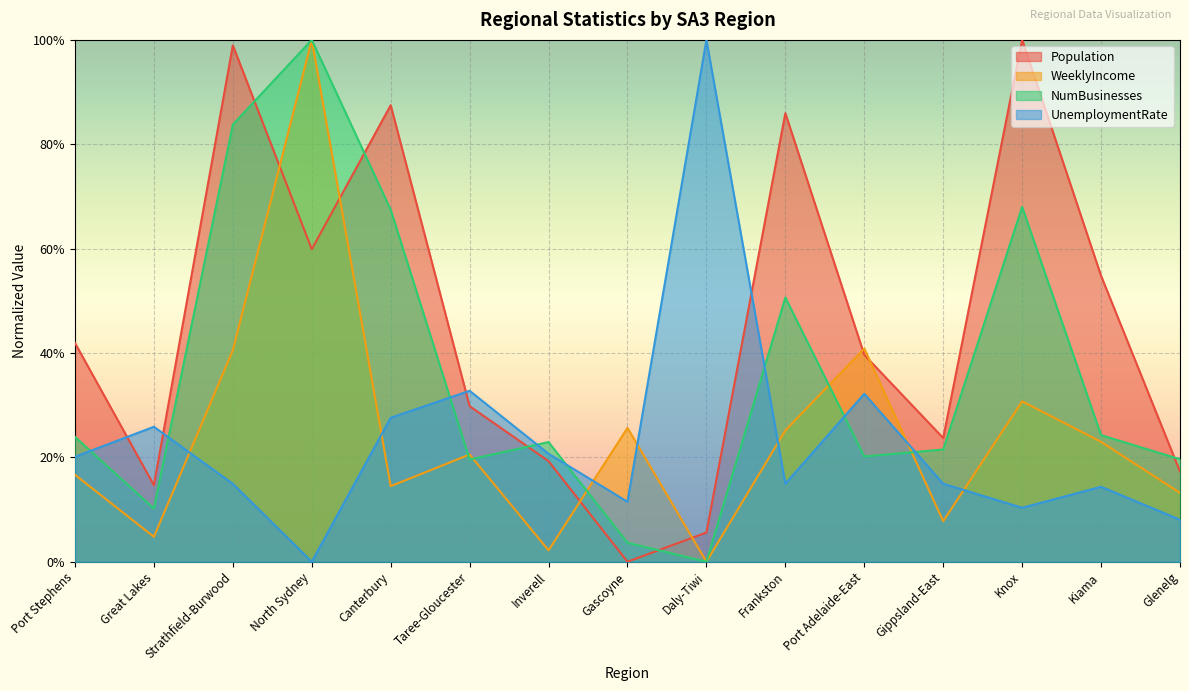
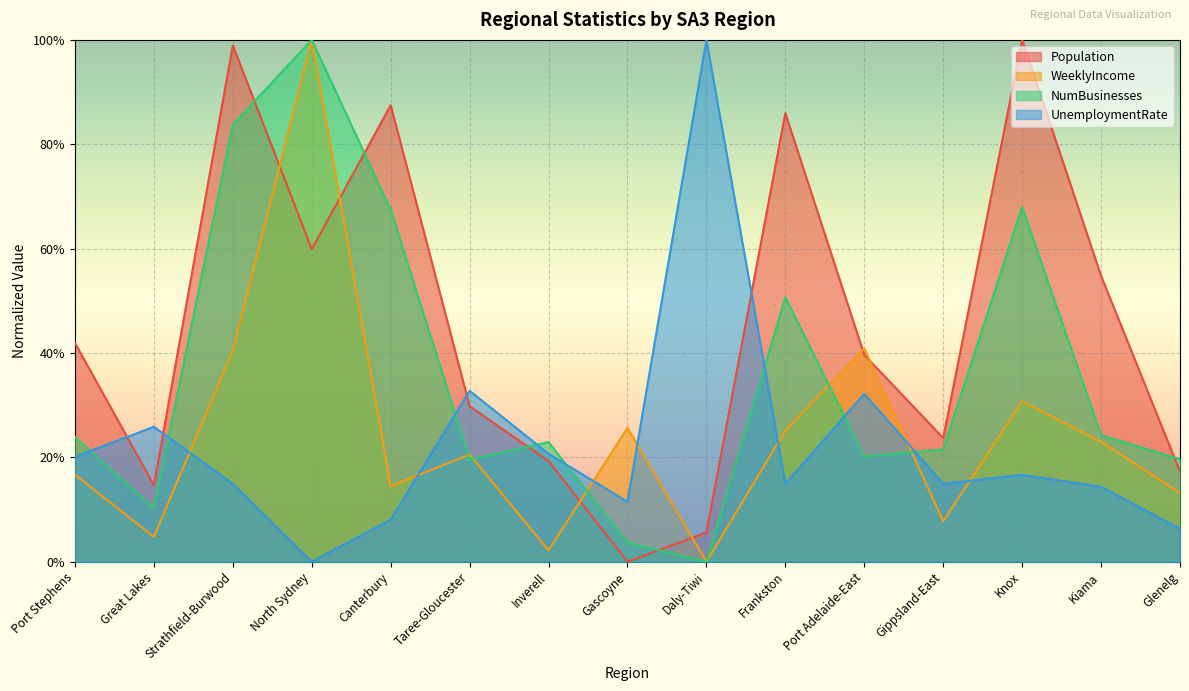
UnemploymentRate, Canterbury: 28% -> 8%
UnemploymentRate, Knox: 10% -> 17%
UnemploymentRate, Glenelg: 8% -> 6%
